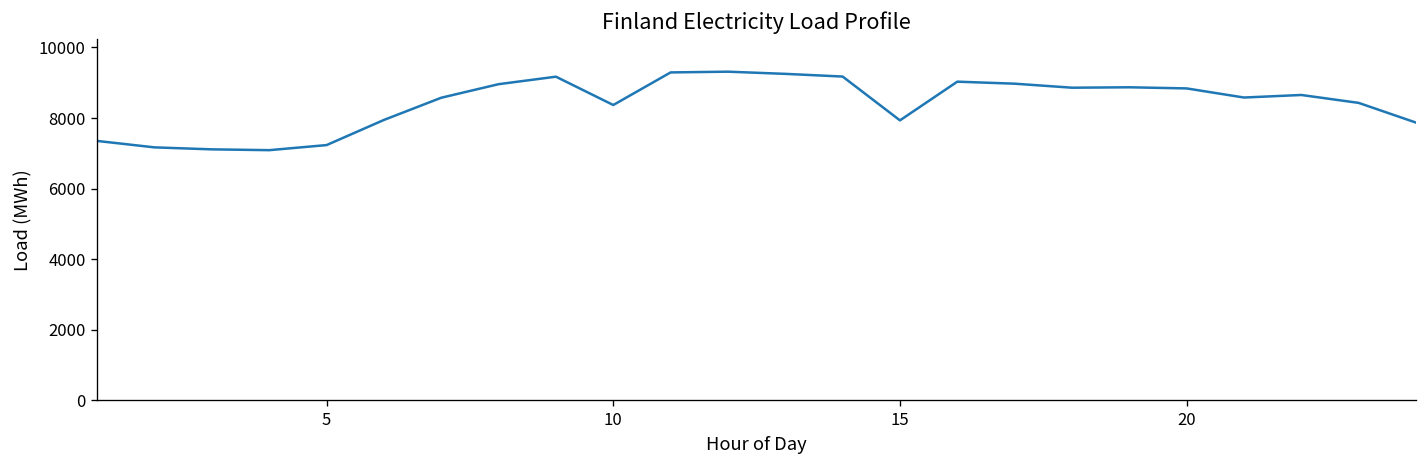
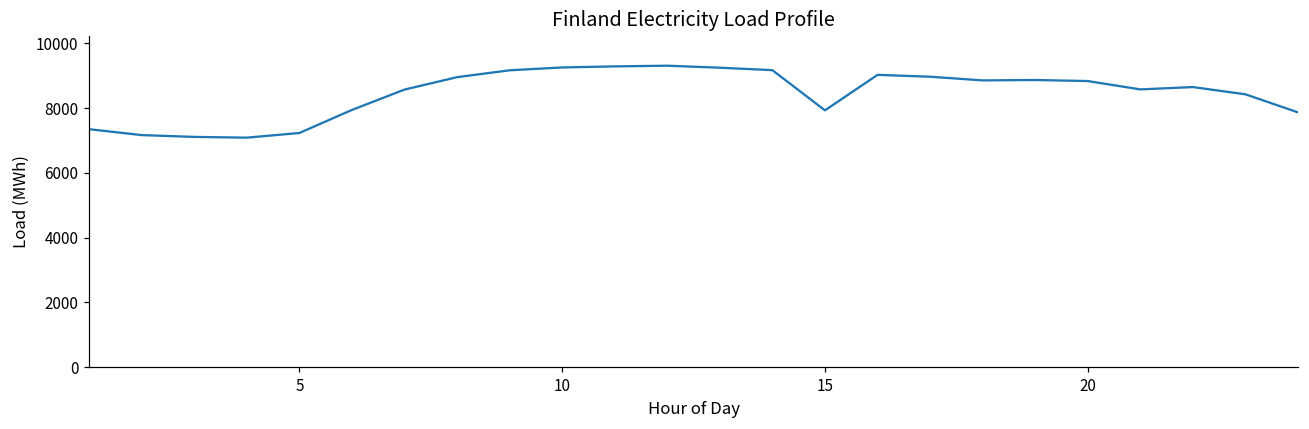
10: 8400 -> 9300
